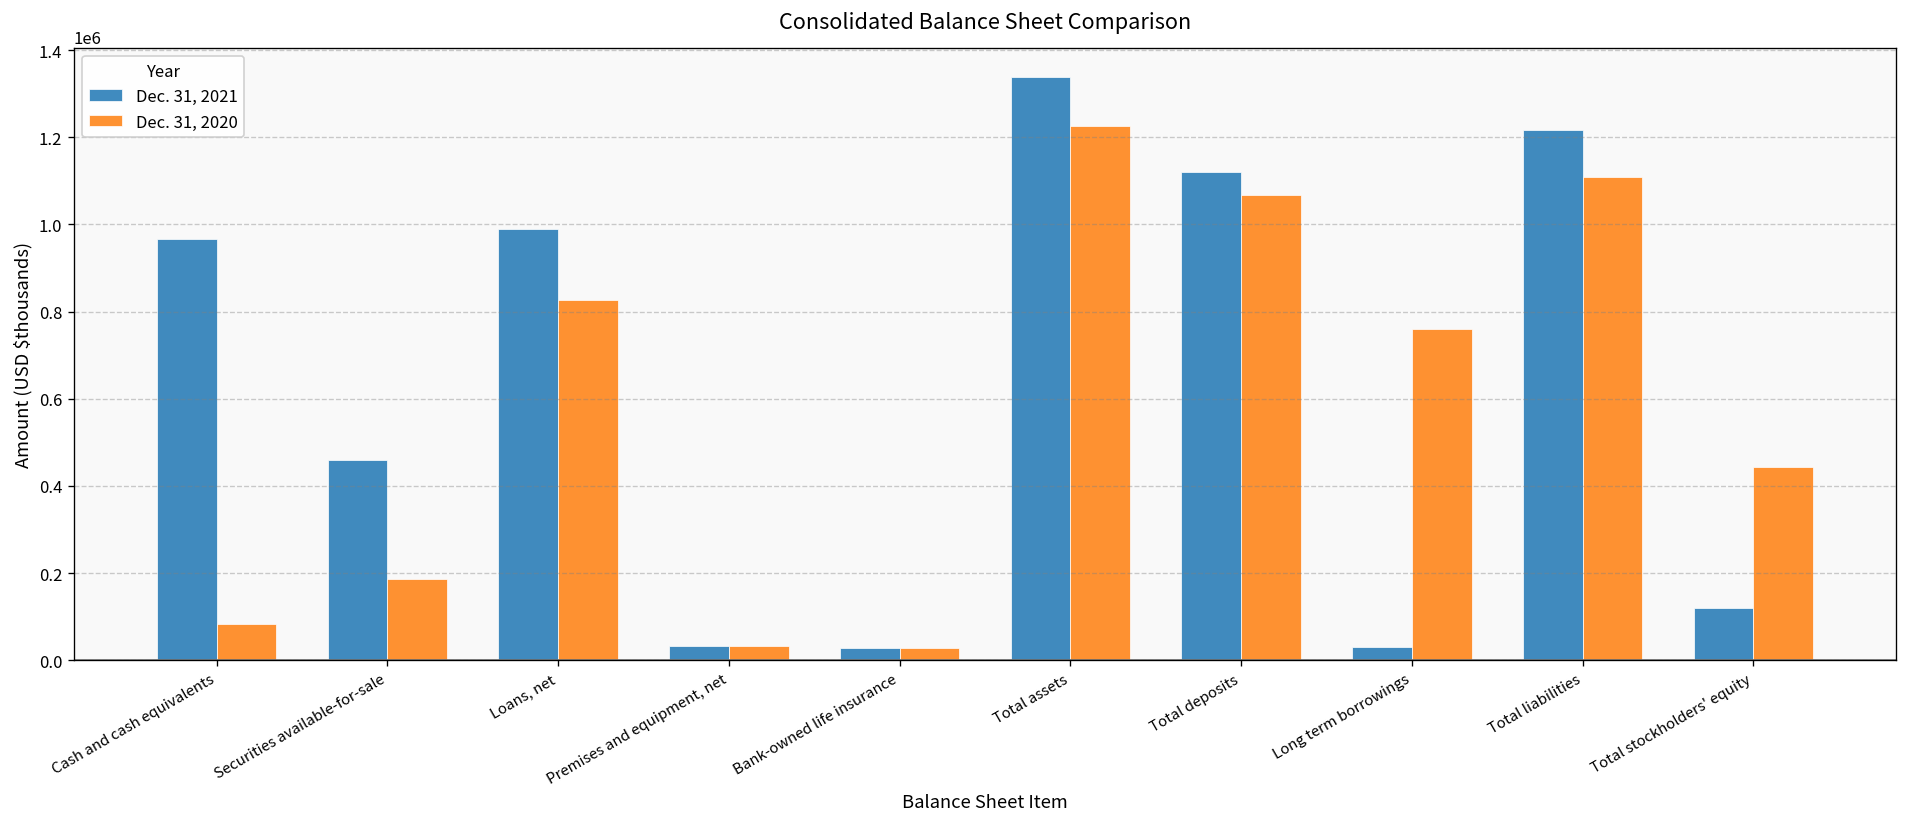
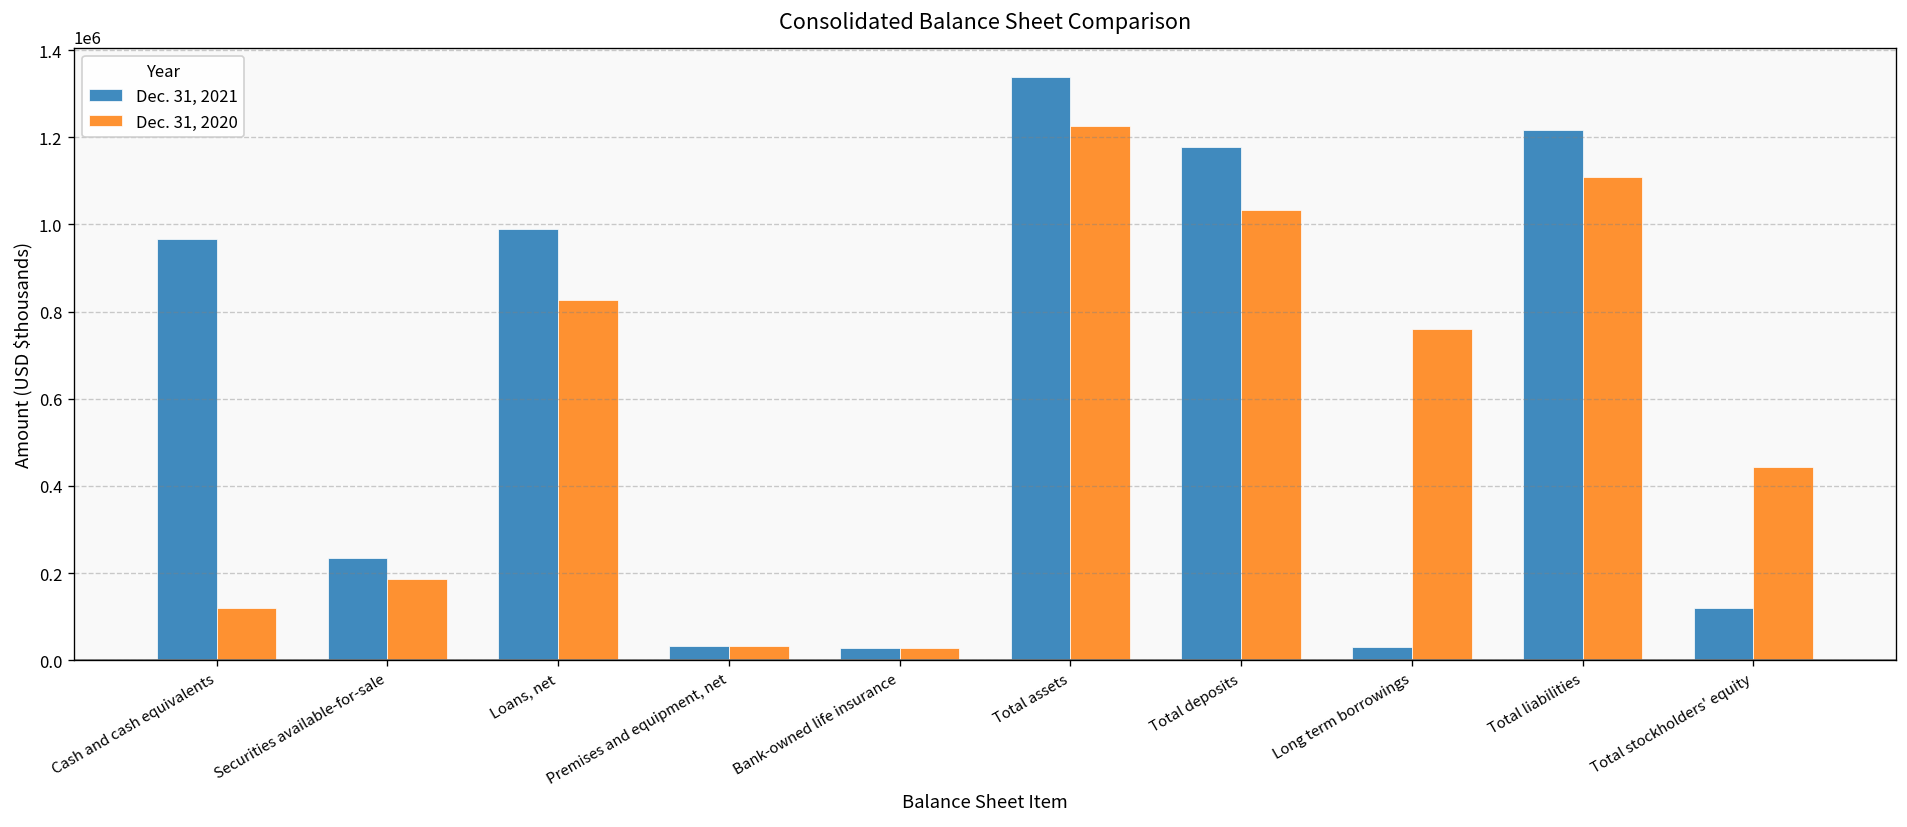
Dec. 31, 2020, Cash and cash equivalents: 80000 -> 120000
Dec. 31, 2021, Securities available-for-sale: 460000 -> 230000
Dec. 31, 2021, Total deposits: 1120000 -> 1180000
Dec. 31, 2020, Total deposits: 1070000 -> 1030000
